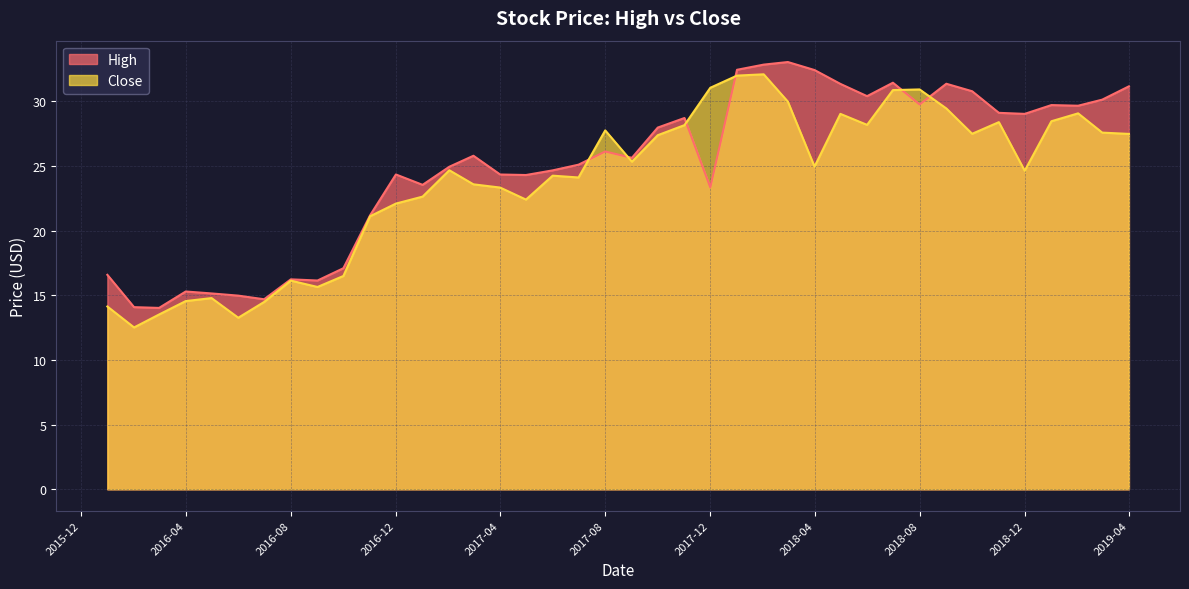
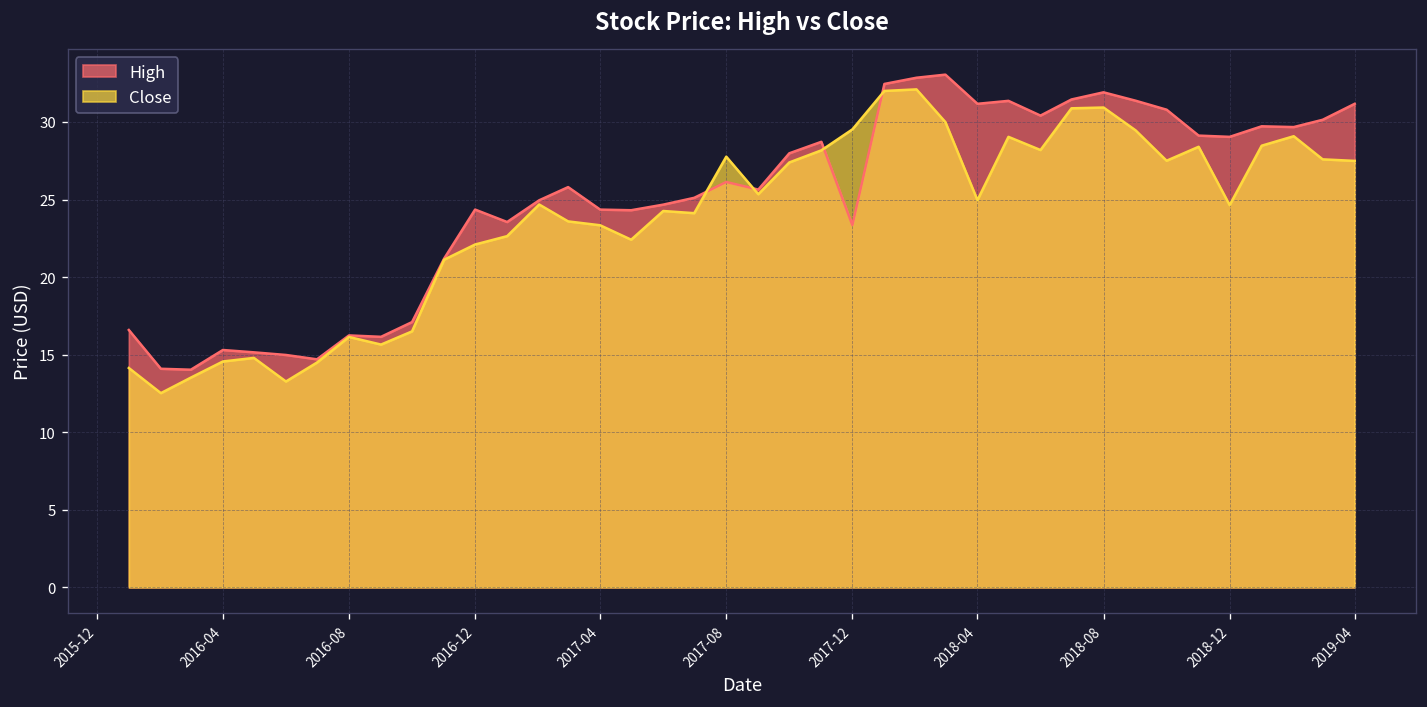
Close, 2017-12: 31.1 -> 29.5
High, 2018-04: 32.4 -> 31.2
High, 2018-08: 29.8 -> 31.9
